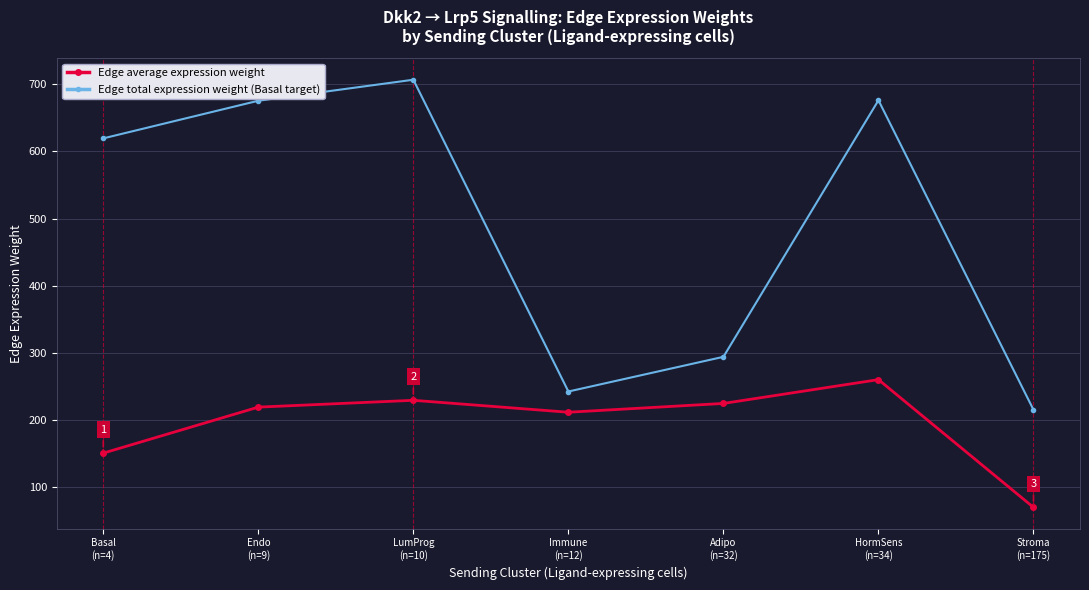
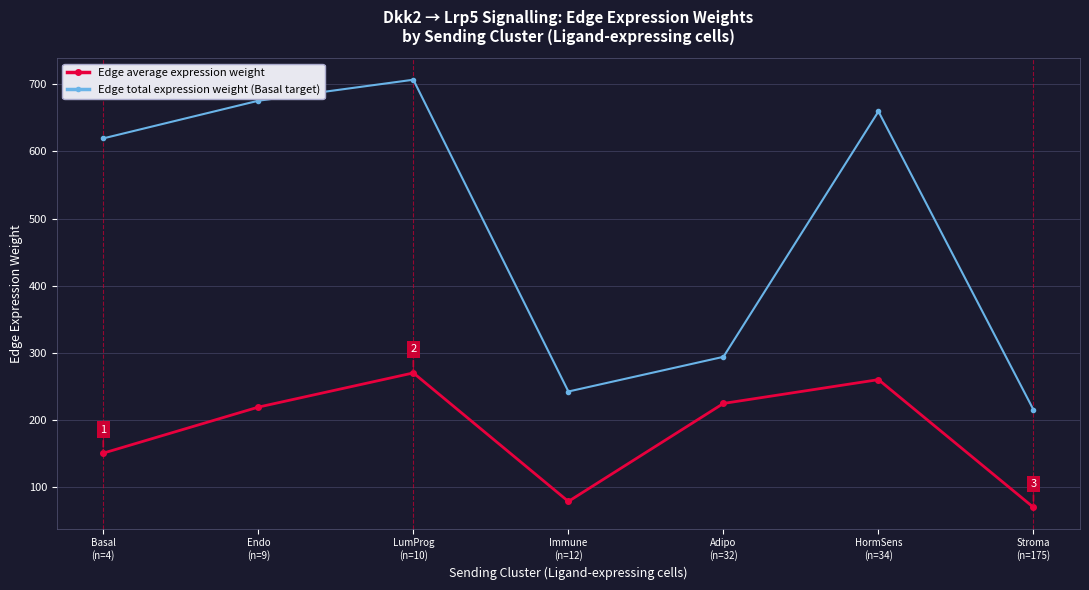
Edge average expression weight, LumProg (n=10): 230 -> 270
Edge average expression weight, Immune (n=12): 210 -> 80
Edge total expression weight (Basal target), HormSens (n=34): 680 -> 660
